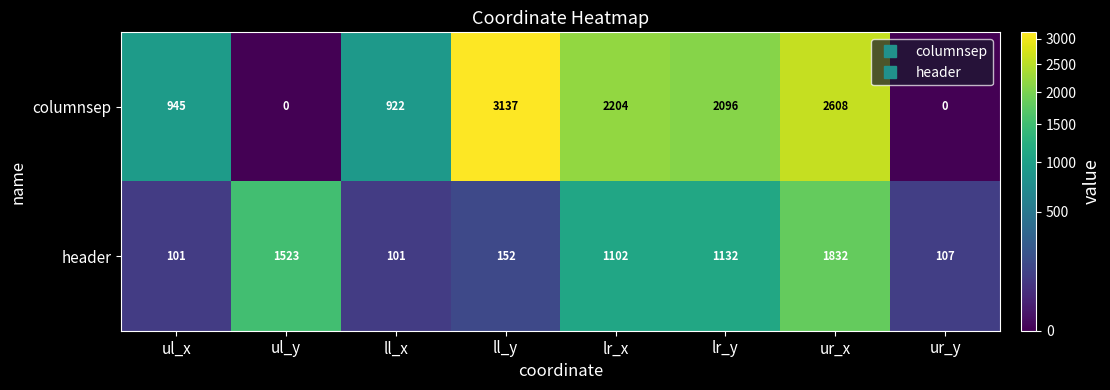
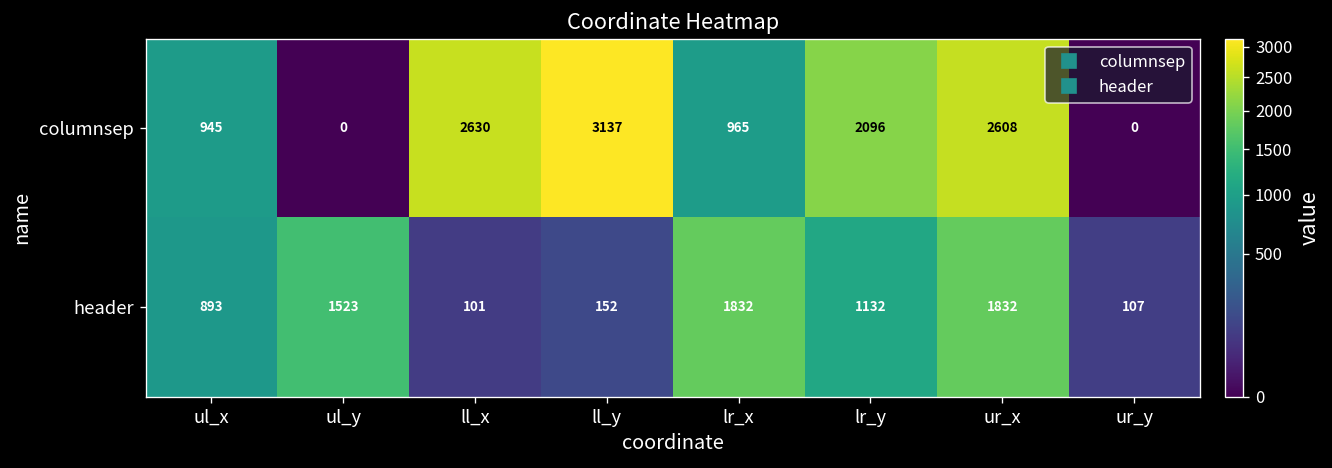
columnsep, ll_x: 922 -> 2630
columnsep, lr_x: 2204 -> 965
header, ul_x: 101 -> 893
header, lr_x: 1102 -> 1832
